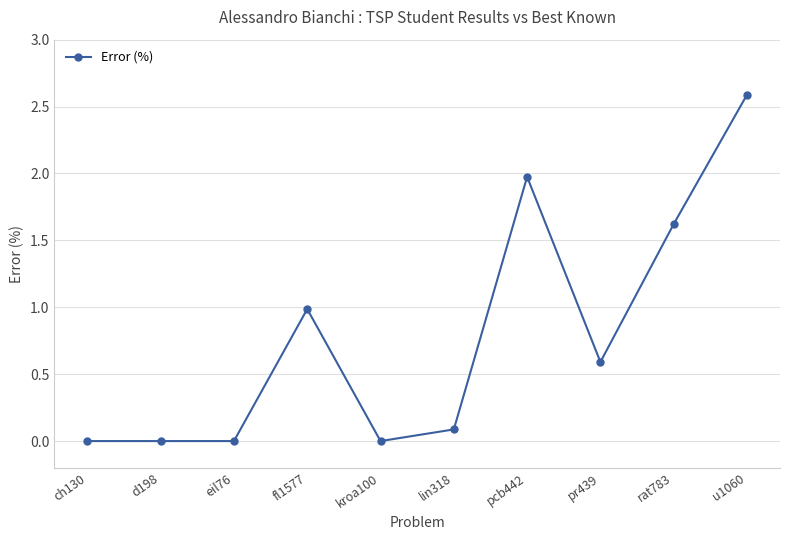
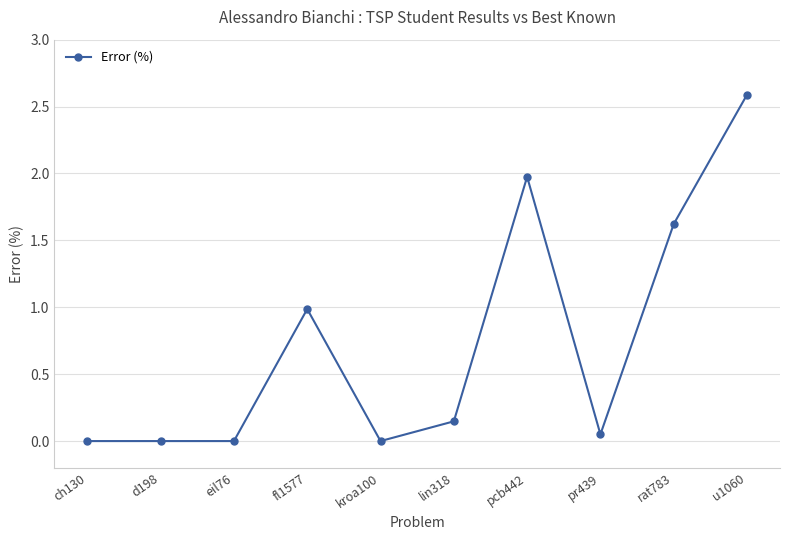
lin318: 0.09 -> 0.15
pr439: 0.59 -> 0.05
